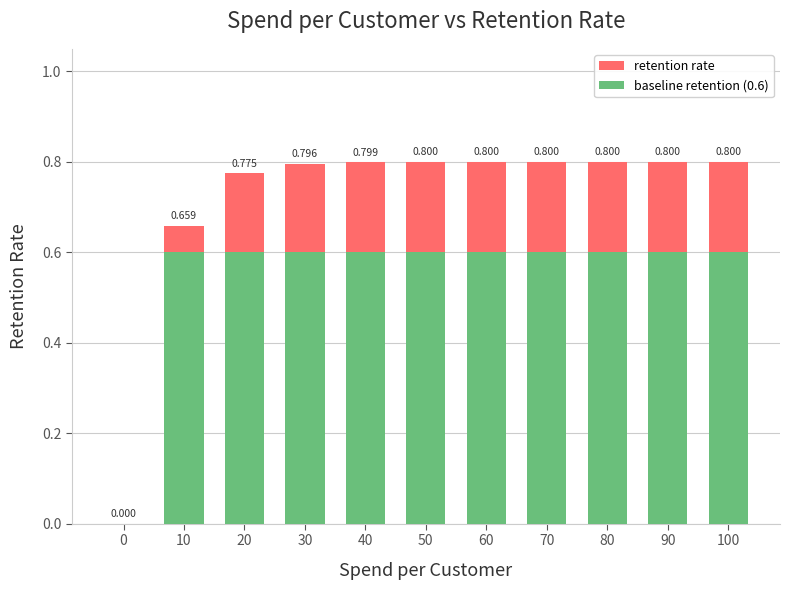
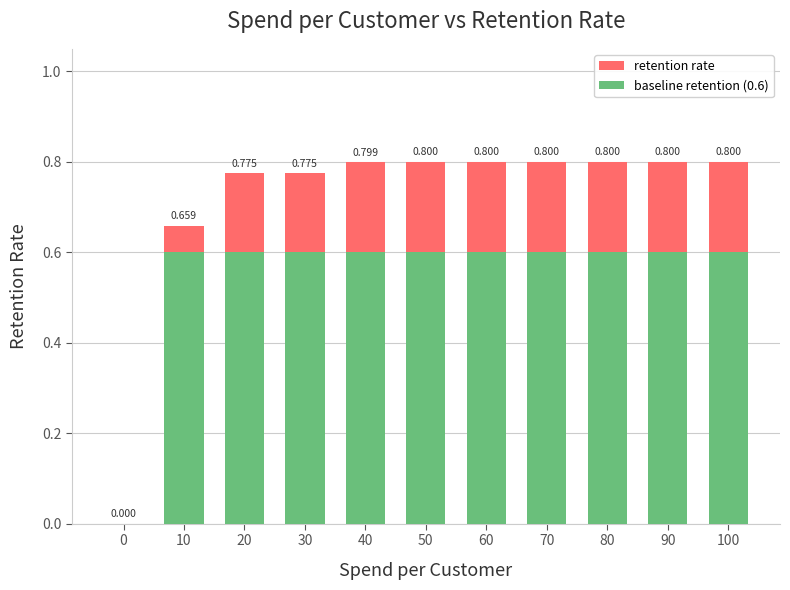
retention rate, 30: 0.796 -> 0.775
